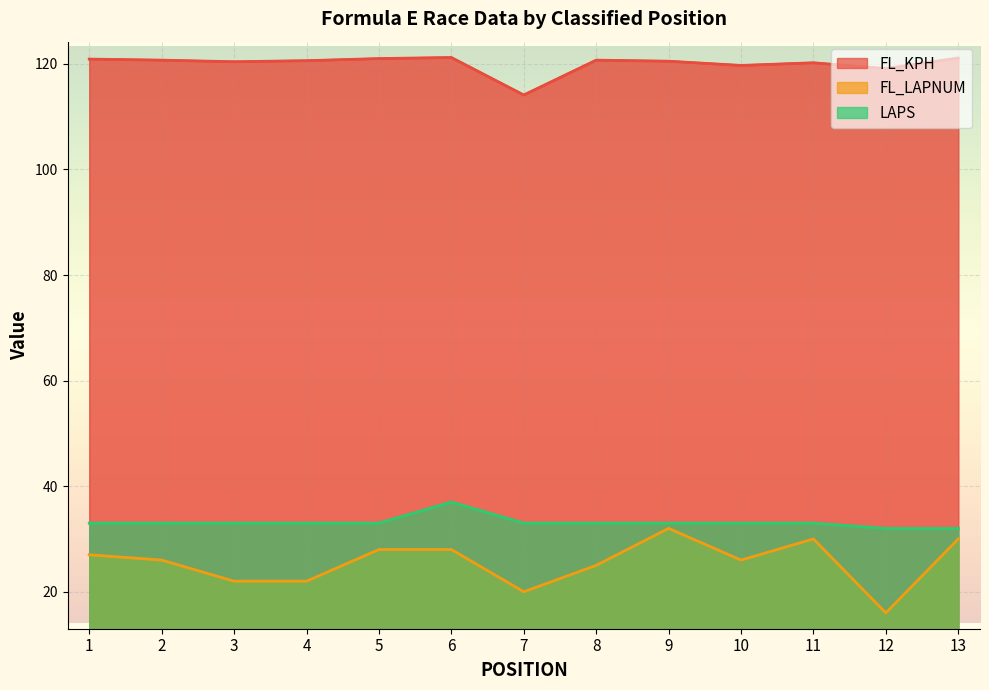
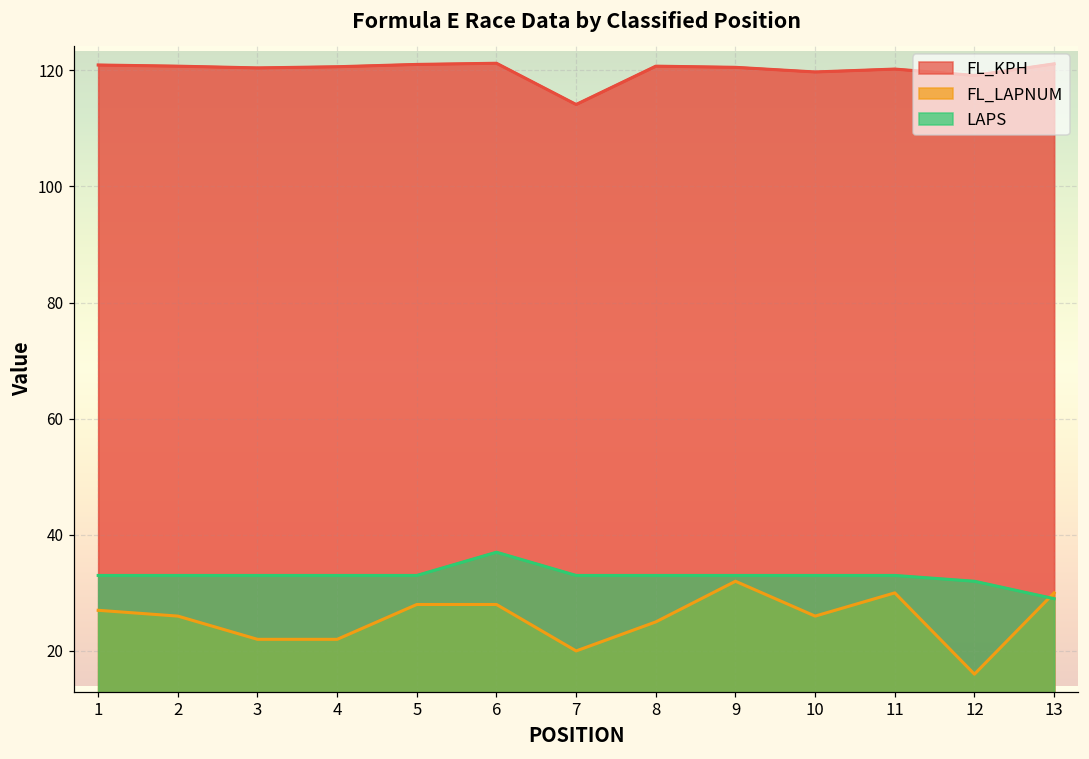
LAPS, 13: 32 -> 29
